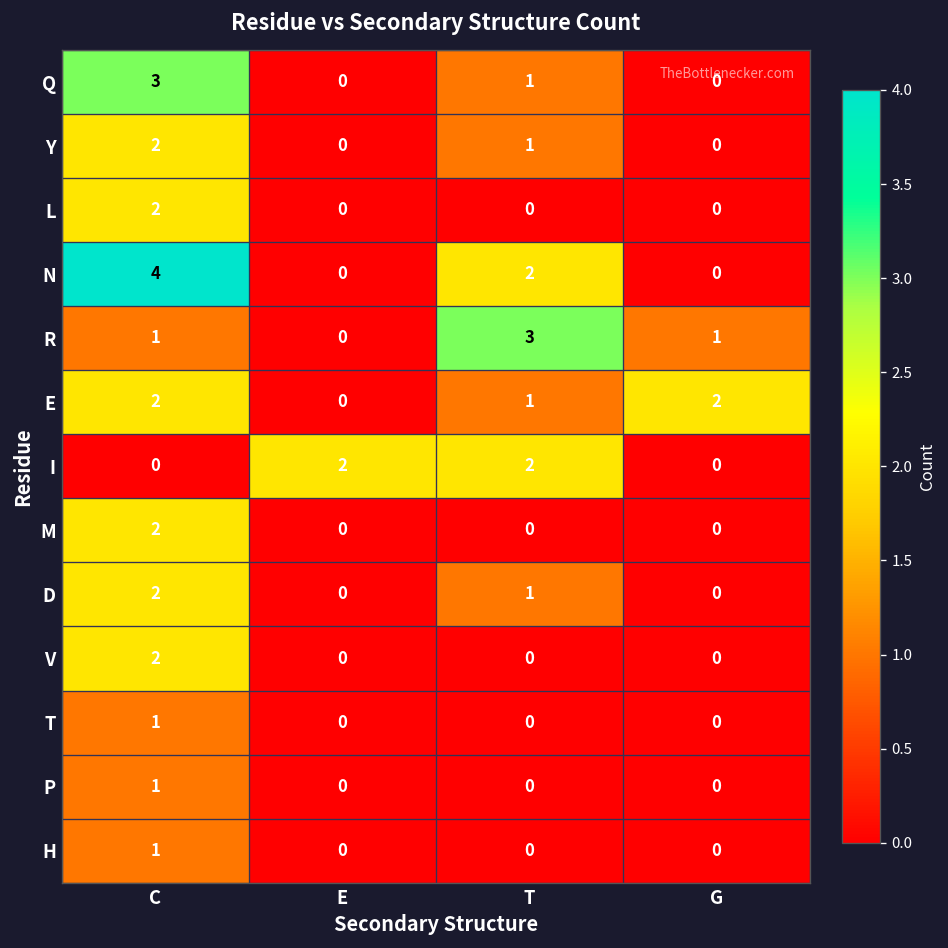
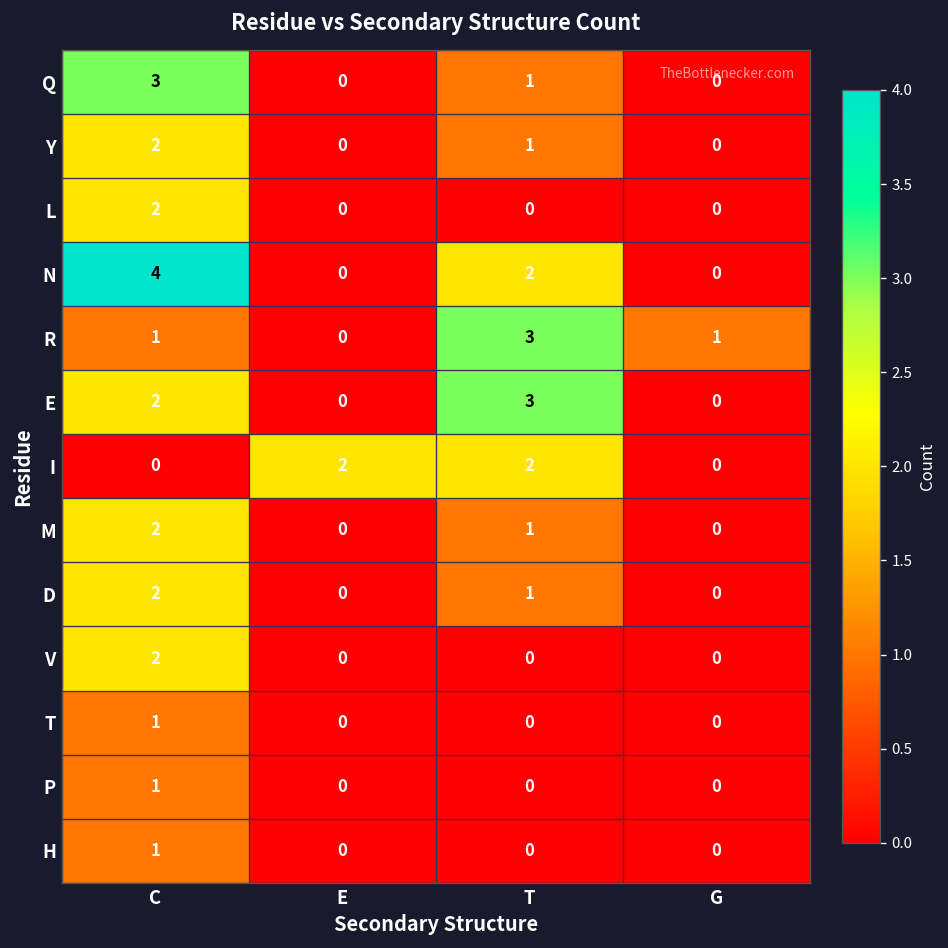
E, T: 1 -> 3
E, G: 2 -> 0
M, T: 0 -> 1
